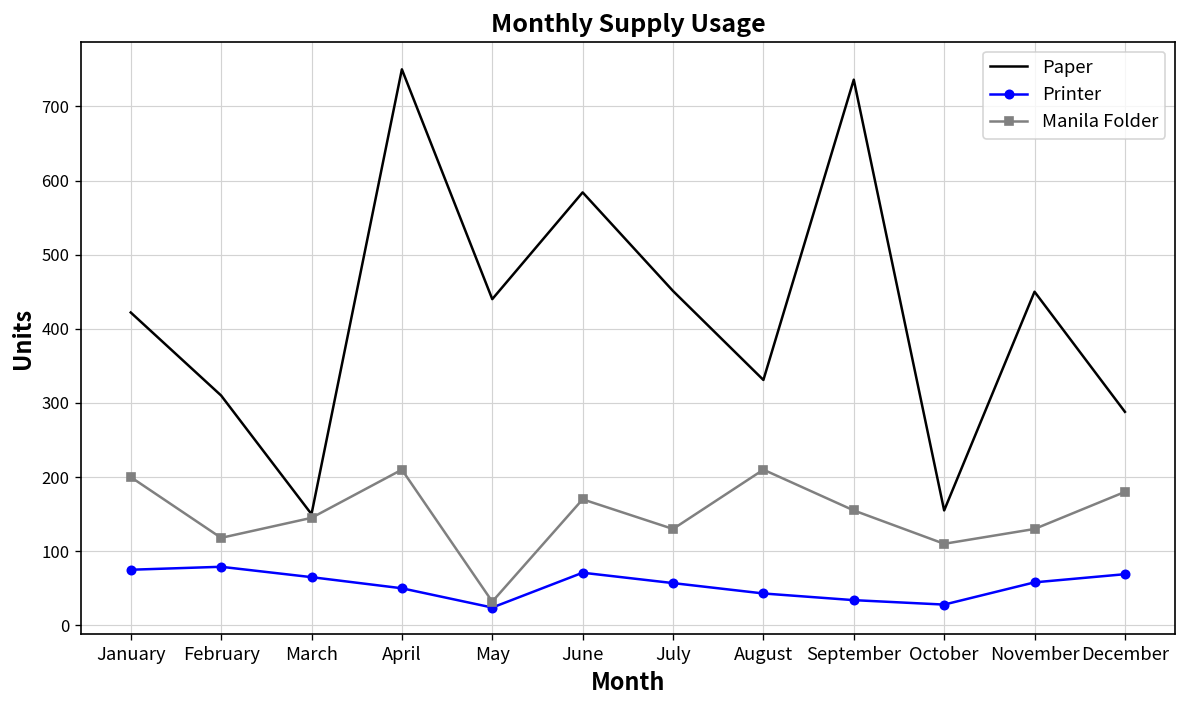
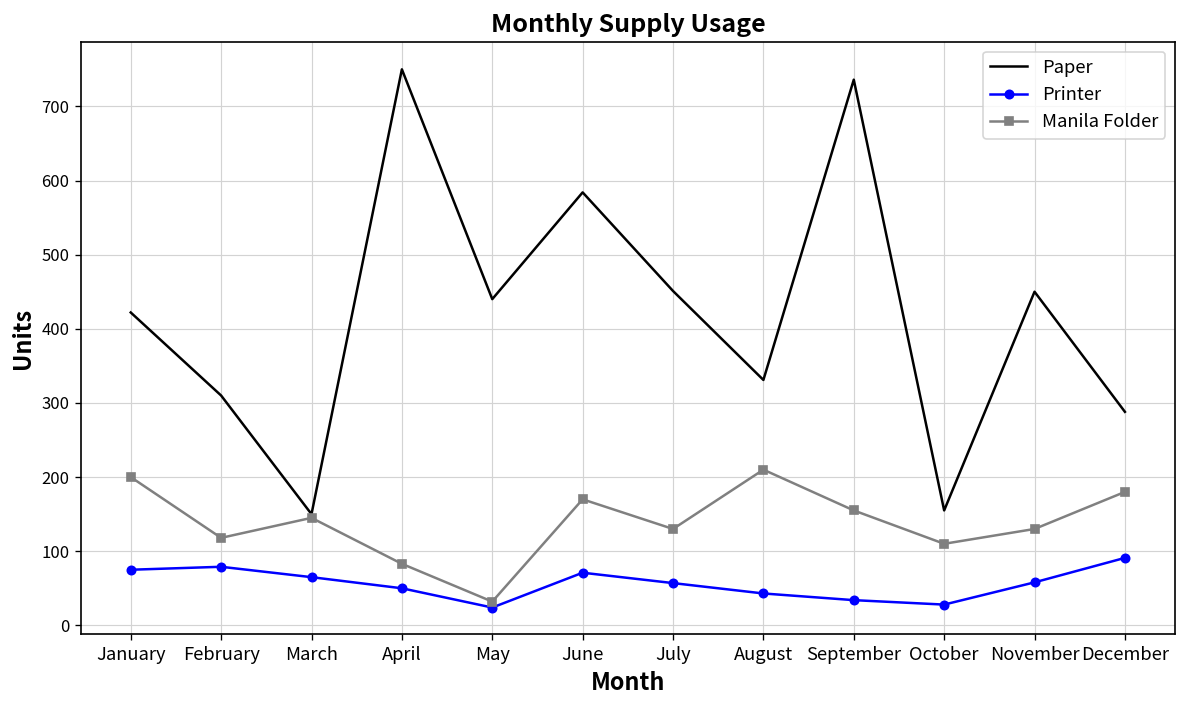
Manila Folder, April: 210 -> 80
Printer, December: 70 -> 90
